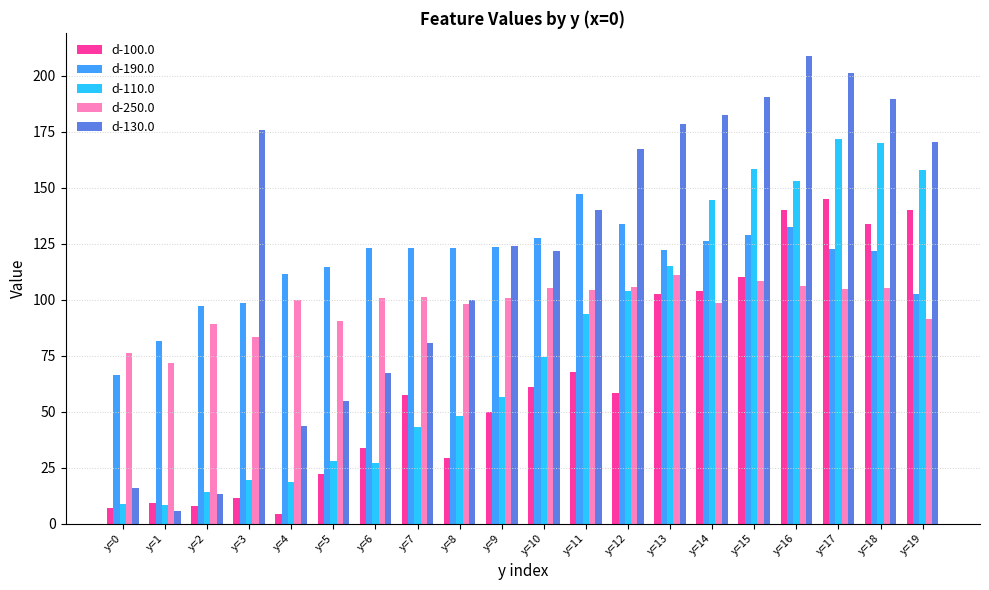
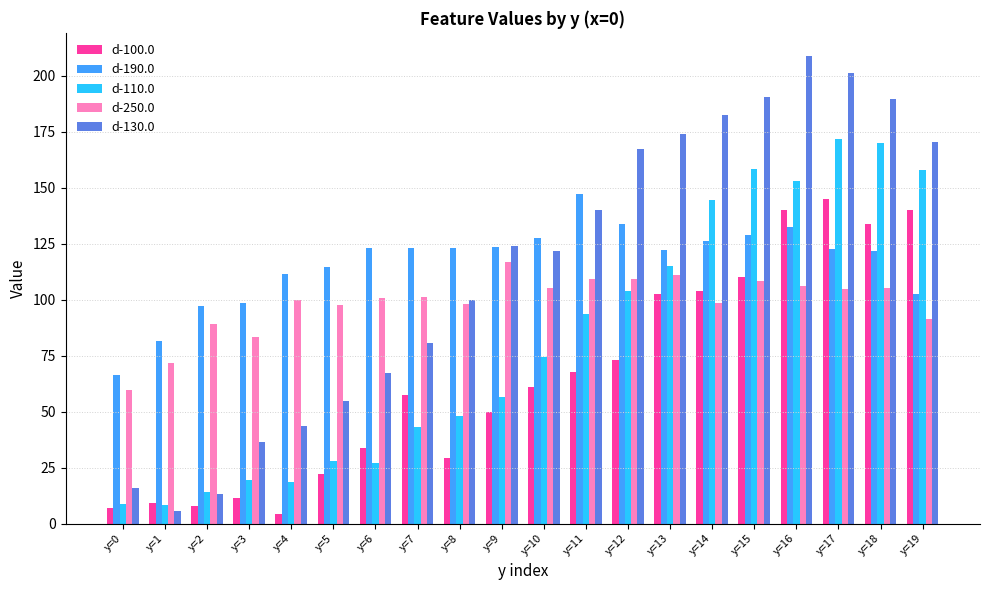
d-250.0, y=0: 76 -> 59
d-130.0, y=3: 176 -> 36
d-250.0, y=5: 90 -> 98
d-250.0, y=9: 101 -> 117
d-250.0, y=11: 104 -> 109
d-100.0, y=12: 58 -> 73
d-250.0, y=12: 106 -> 109
d-130.0, y=13: 179 -> 174
